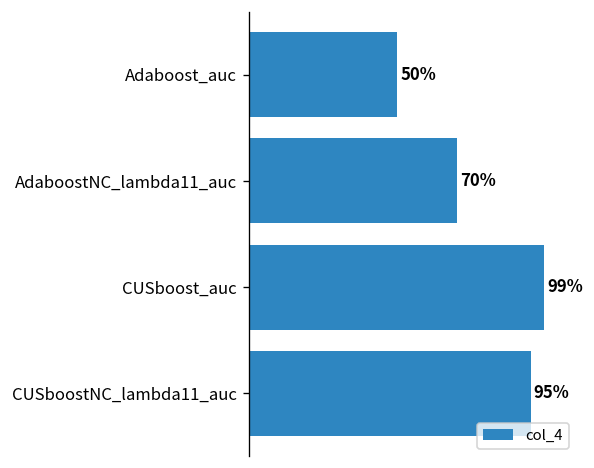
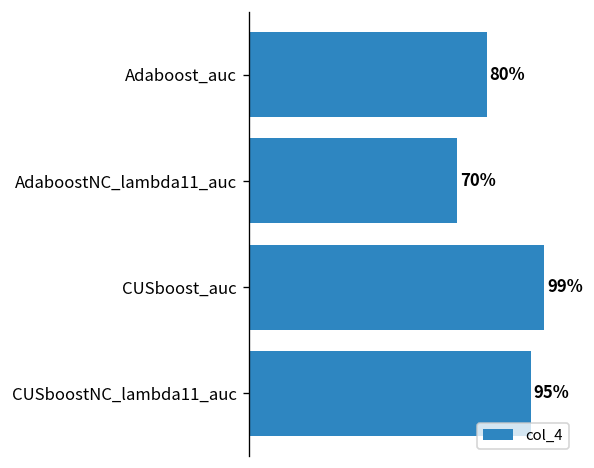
Adaboost_auc: 50% -> 80%
